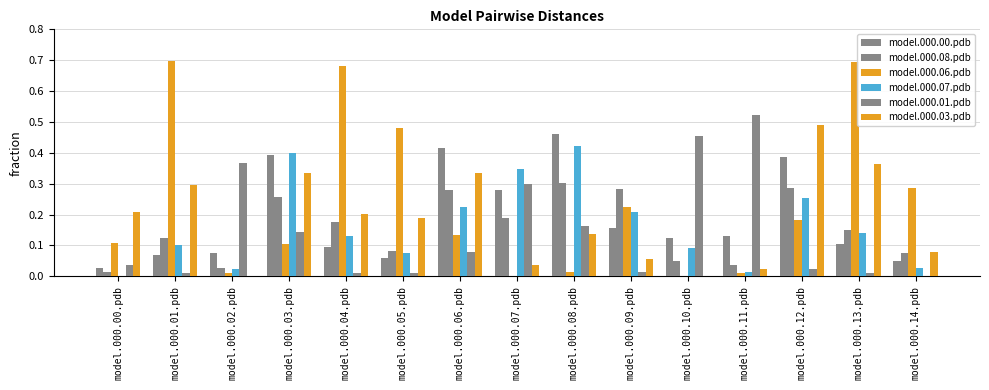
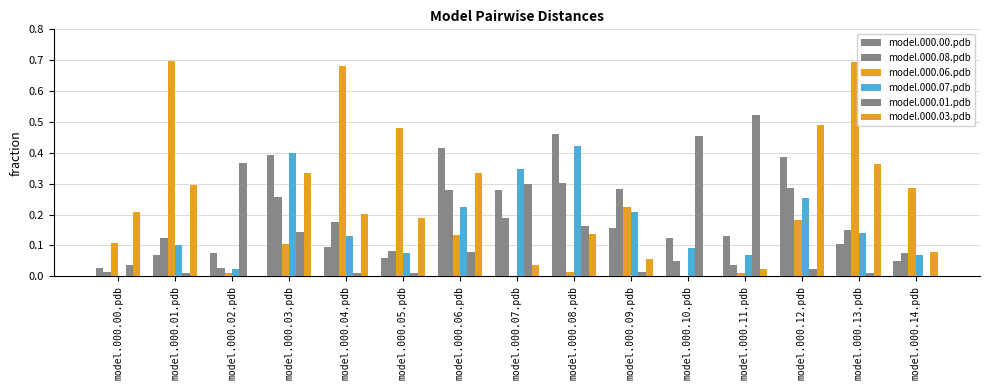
model.000.07.pdb, model.000.11.pdb: 0.01 -> 0.07
model.000.07.pdb, model.000.14.pdb: 0.03 -> 0.07
